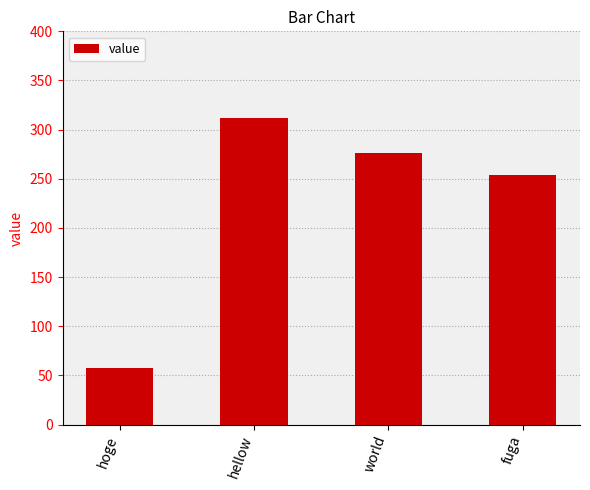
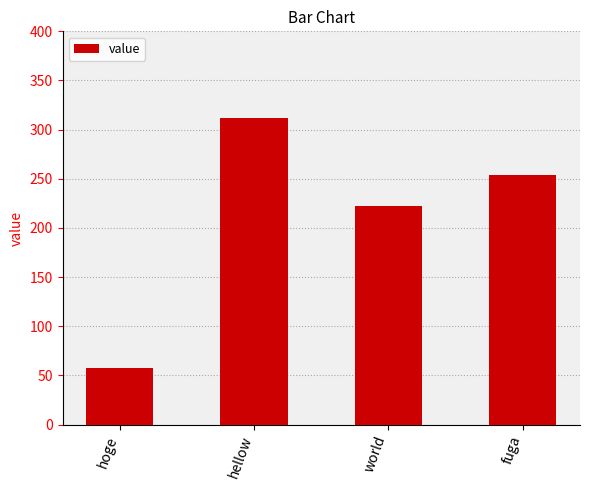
world: 280 -> 220
